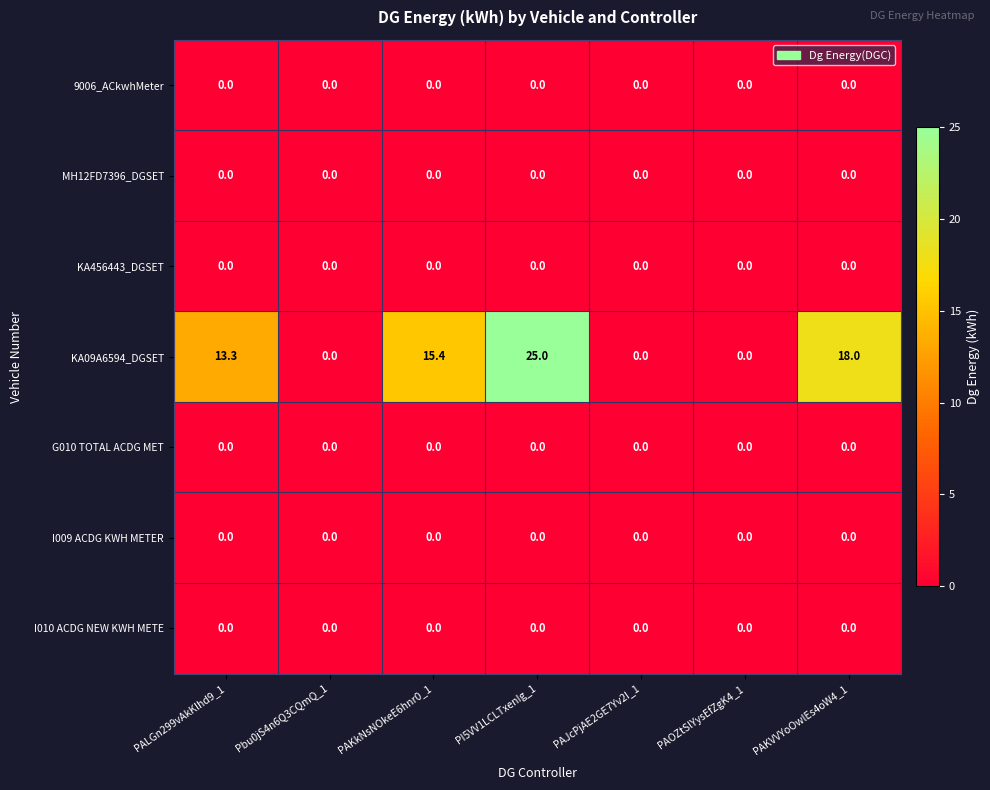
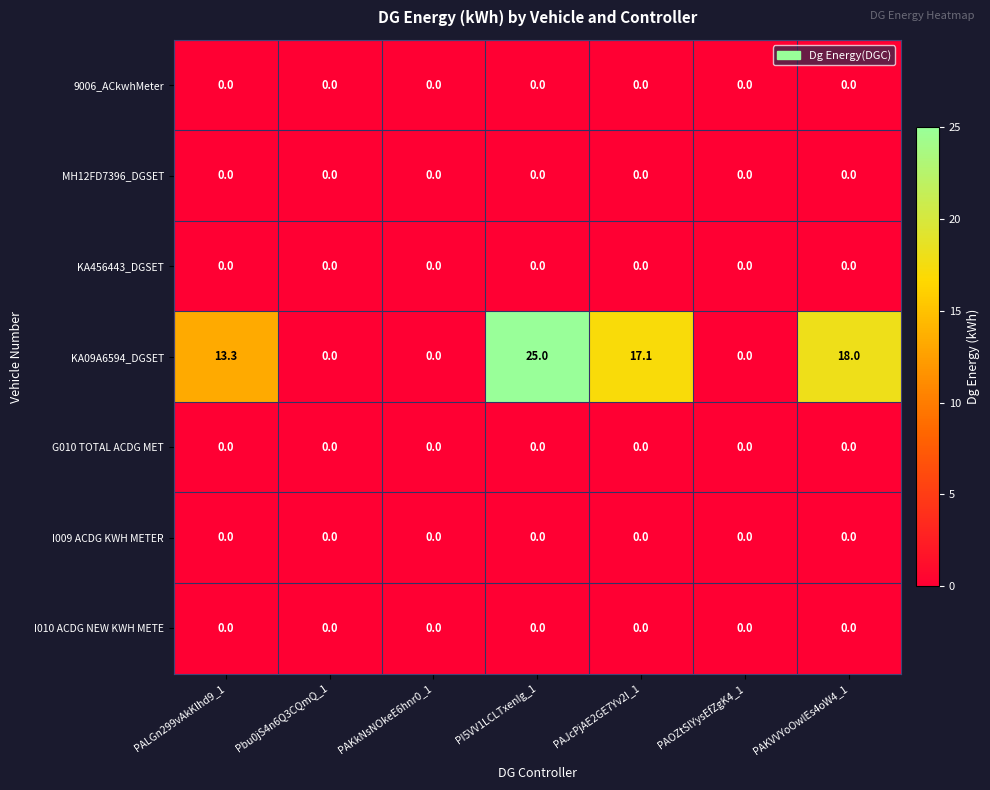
KA09A6594_DGSET, PAKkNsNOkeE6hnr0_1: 15.4 -> 0.0
KA09A6594_DGSET, PAJcPjAE2GE7Yv2I_1: 0.0 -> 17.1
